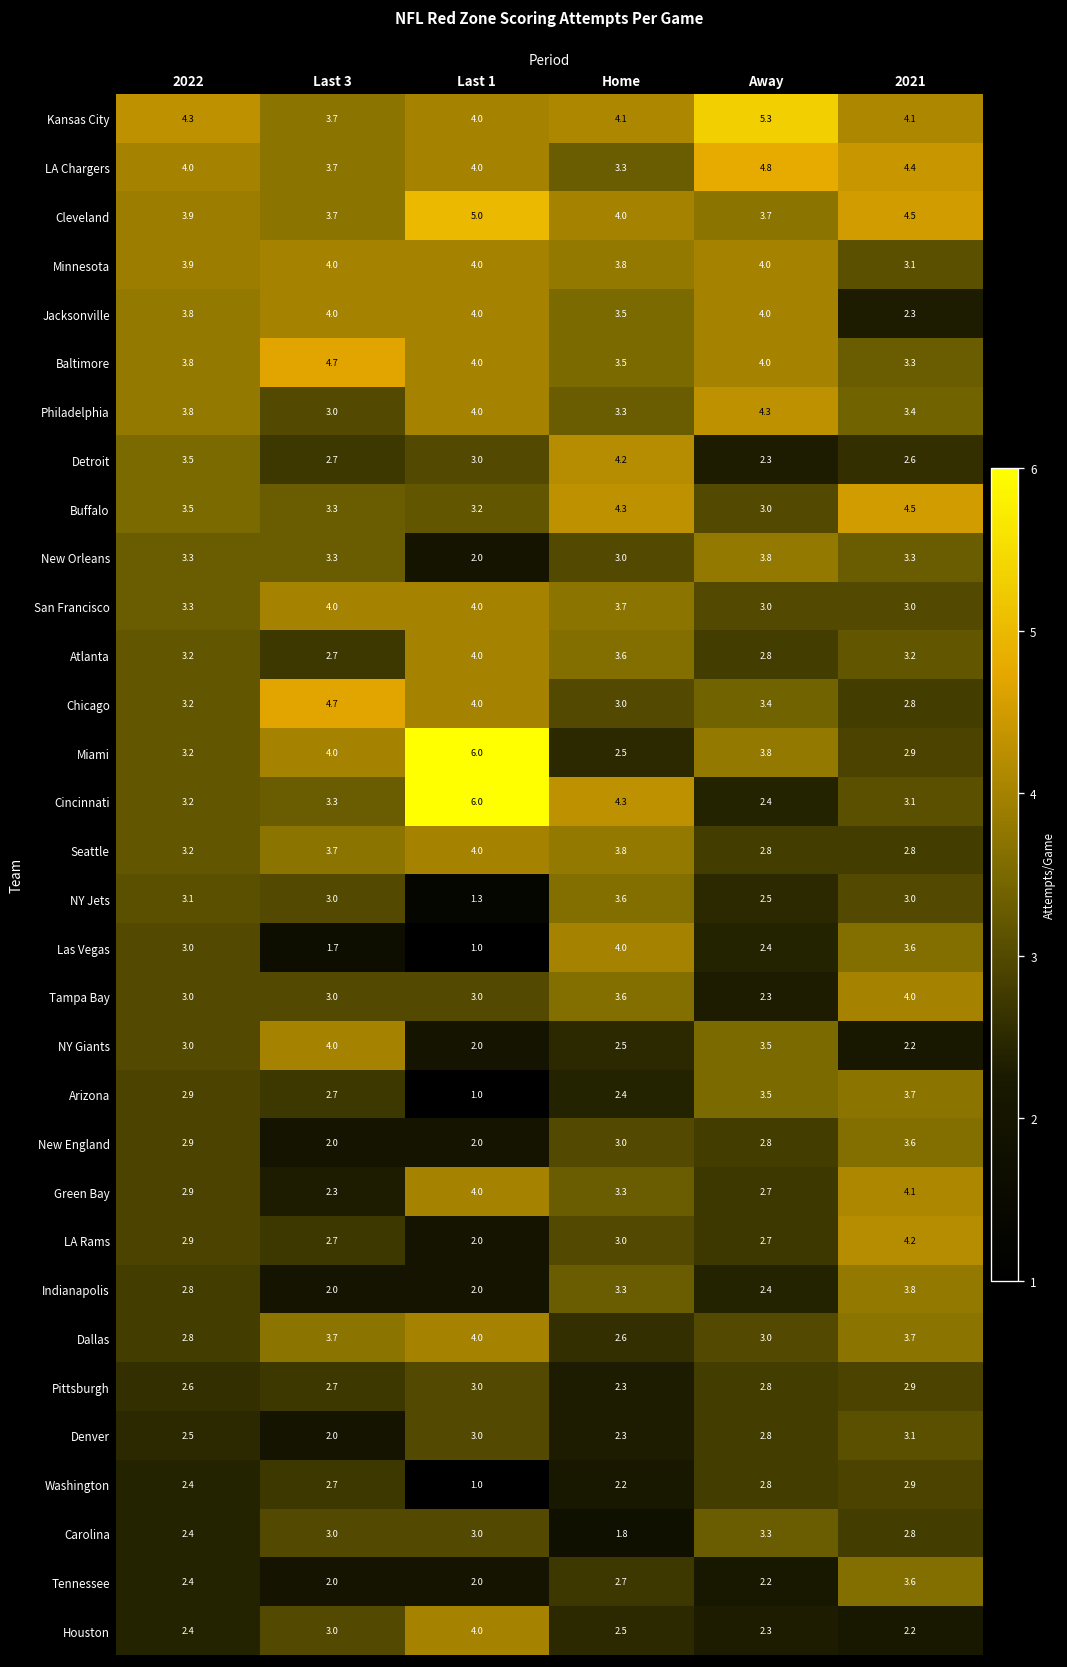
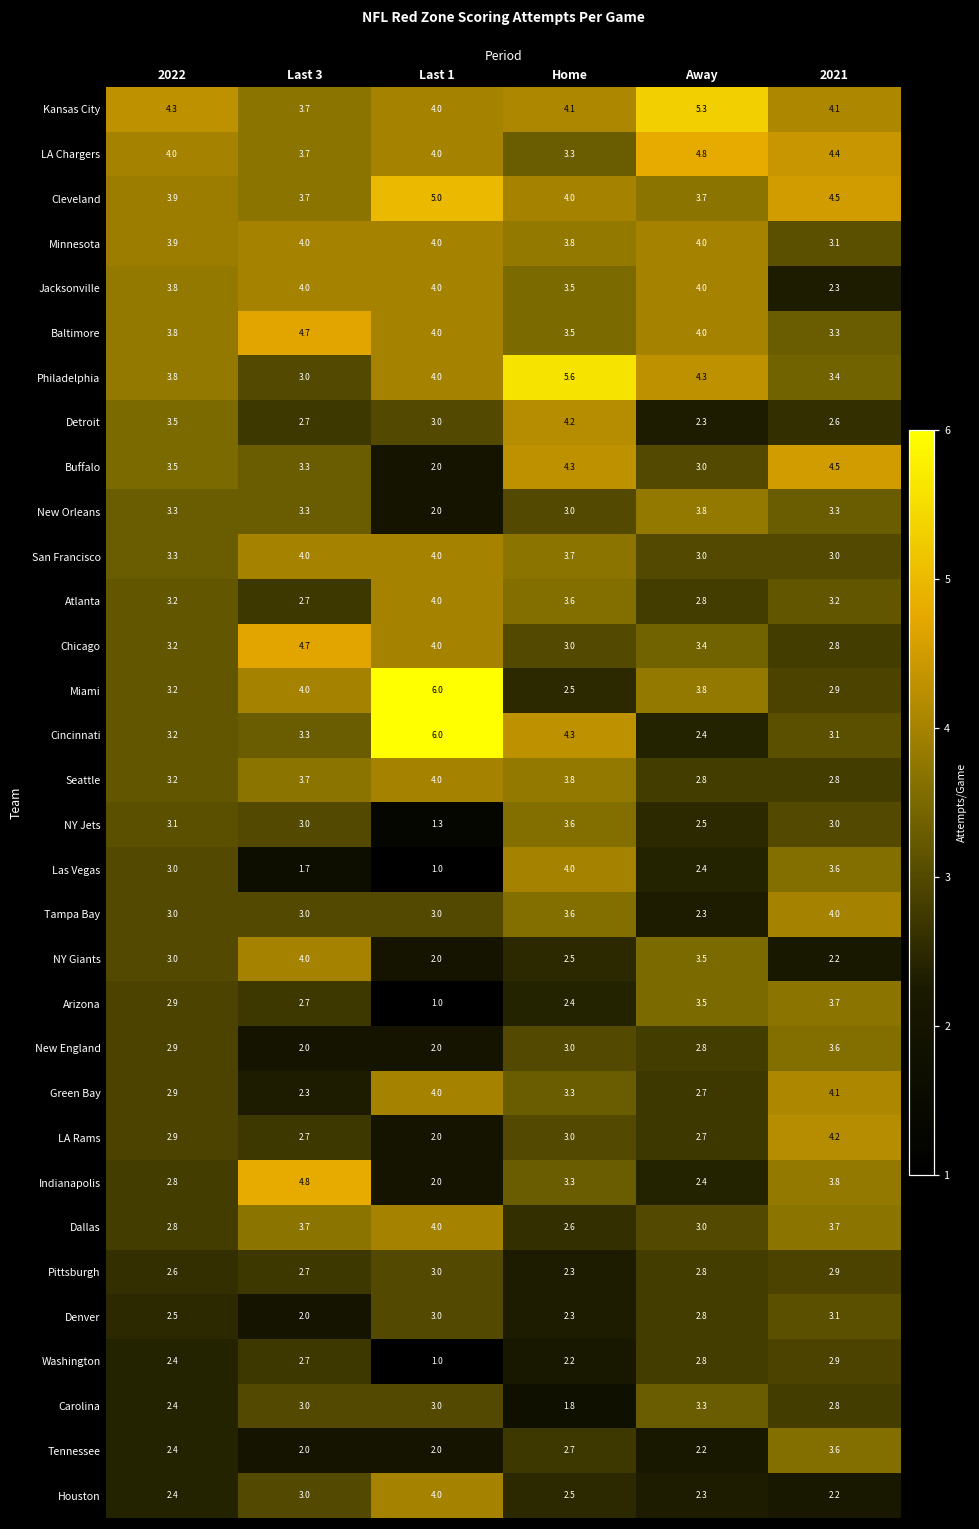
Philadelphia, Home: 3.3 -> 5.6
Buffalo, Last 1: 3.2 -> 2.0
Indianapolis, Last 3: 2.0 -> 4.8
